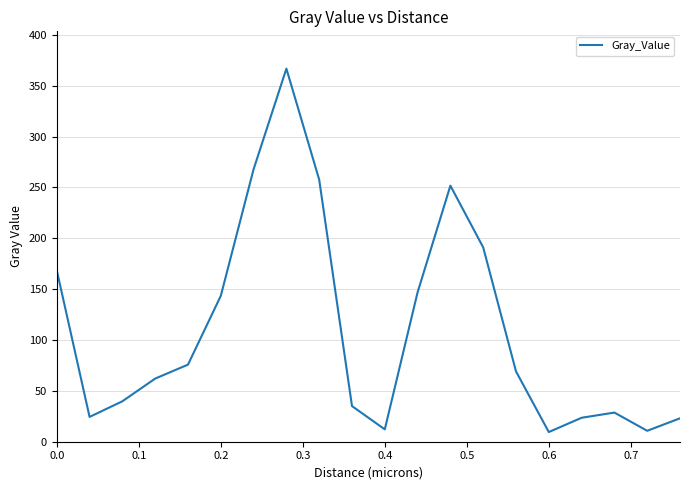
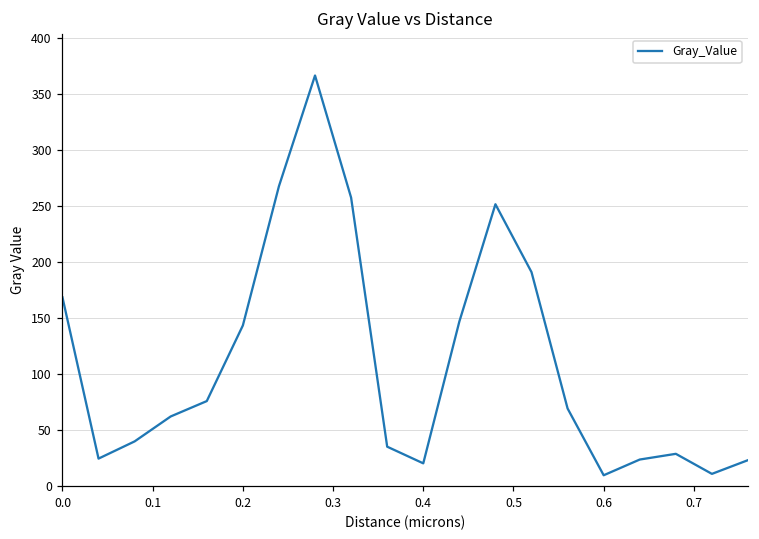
0.4: 12 -> 20
